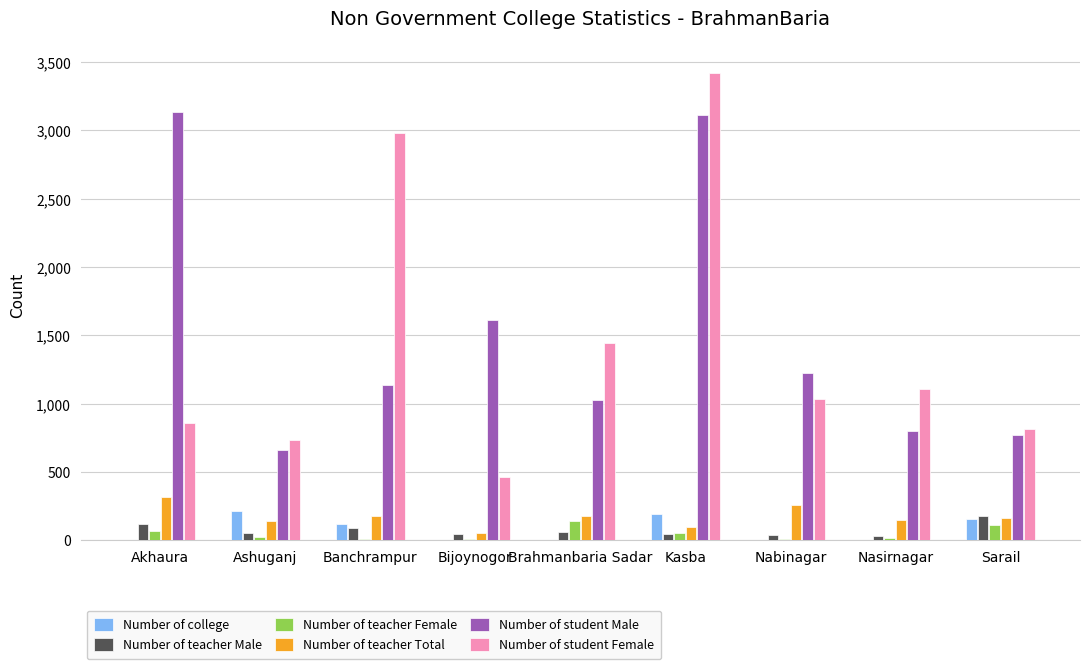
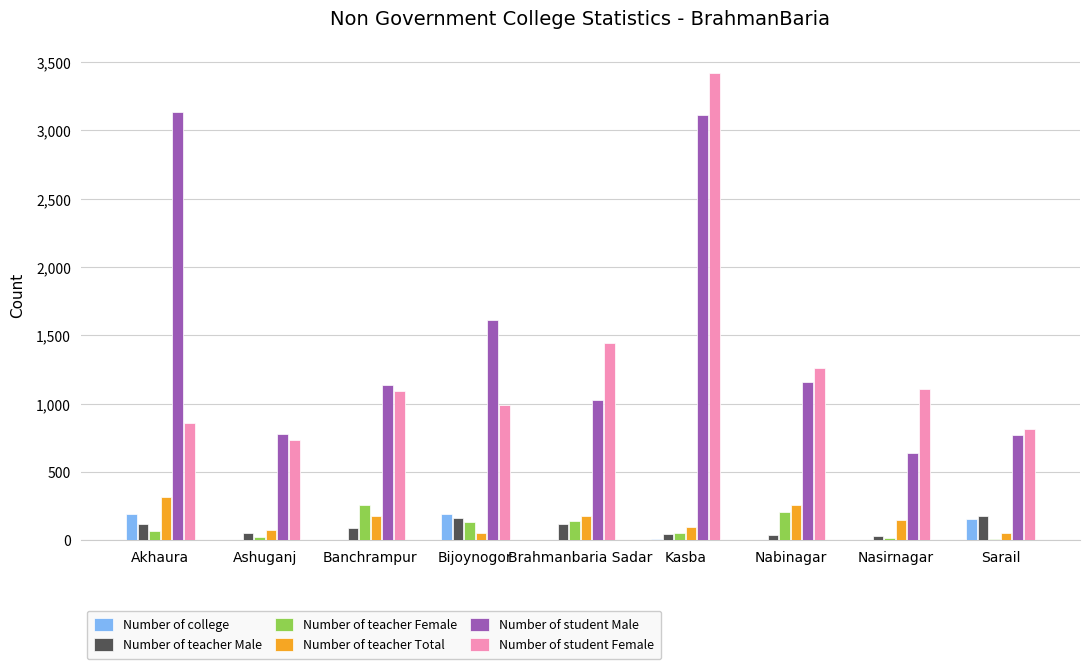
Number of college, Akhaura: 0 -> 190
Number of college, Ashuganj: 220 -> 0
Number of teacher Total, Ashuganj: 140 -> 80
Number of student Male, Ashuganj: 660 -> 780
Number of college, Banchrampur: 120 -> 10
Number of teacher Female, Banchrampur: 10 -> 260
Number of student Female, Banchrampur: 2,980 -> 1,090
Number of college, Bijoynogor: 0 -> 200
Number of teacher Male, Bijoynogor: 50 -> 160
Number of teacher Female, Bijoynogor: 10 -> 130
Number of student Female, Bijoynogor: 470 -> 990
Number of teacher Male, Brahmanbaria Sadar: 60 -> 120
Number of college, Kasba: 190 -> 10
Number of teacher Female, Nabinagar: 10 -> 210
Number of student Male, Nabinagar: 1,230 -> 1,160
Number of student Female, Nabinagar: 1,040 -> 1,260
Number of student Male, Nasirnagar: 800 -> 640
Number of teacher Female, Sarail: 110 -> 10
Number of teacher Total, Sarail: 160 -> 60
